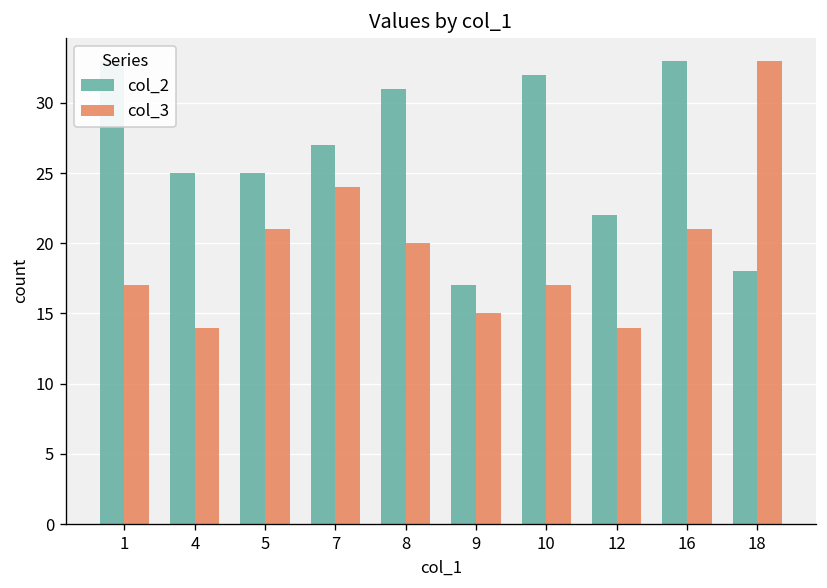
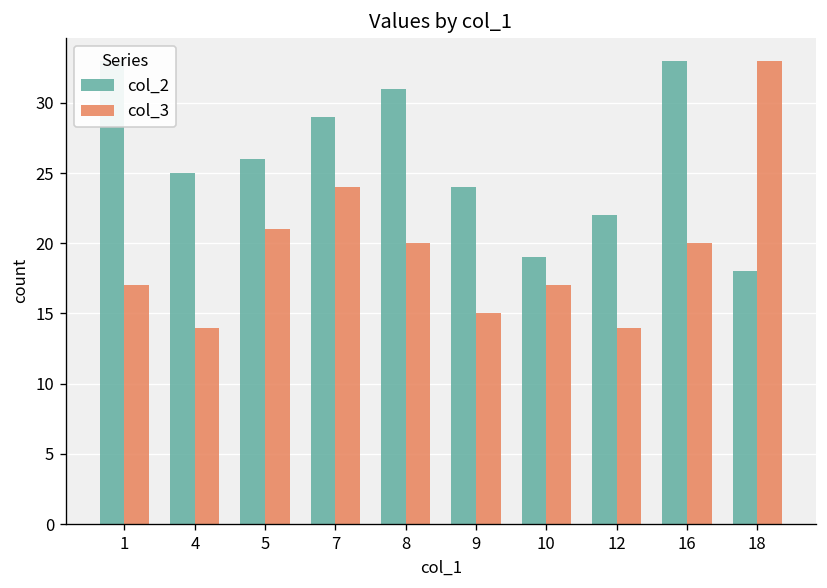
col_2, 5: 25 -> 26
col_2, 7: 27 -> 29
col_2, 9: 17 -> 24
col_2, 10: 32 -> 19
col_3, 16: 21 -> 20
